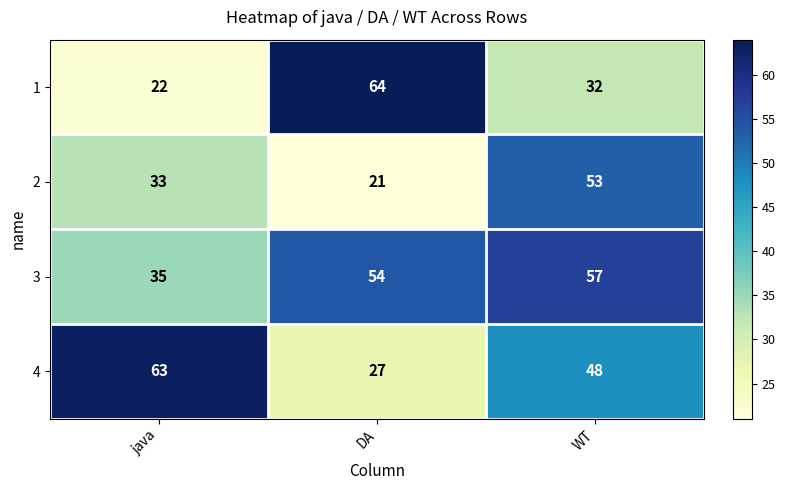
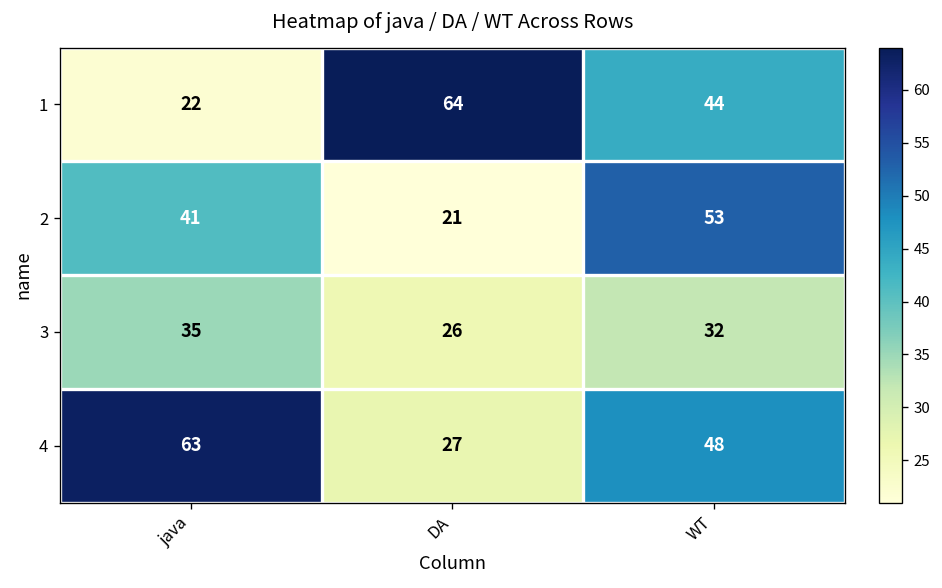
1, WT: 32 -> 44
2, java: 33 -> 41
3, DA: 54 -> 26
3, WT: 57 -> 32
